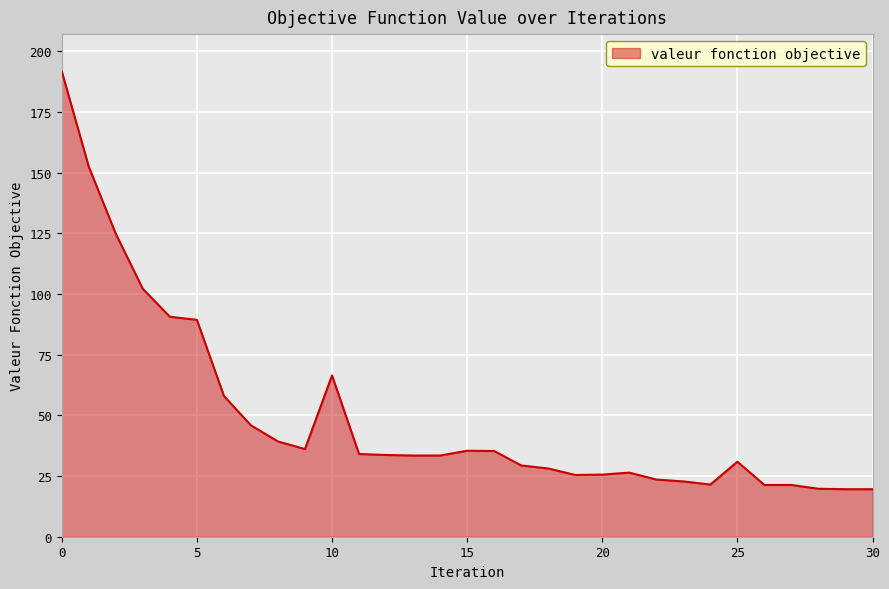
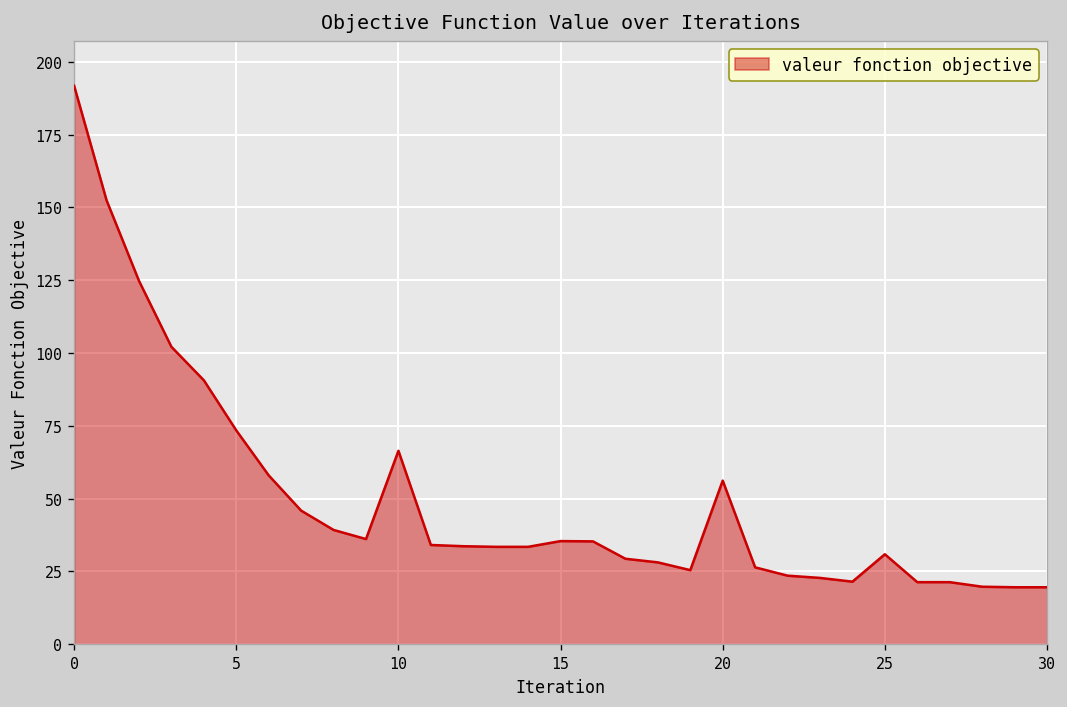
5: 89 -> 73
20: 26 -> 56
